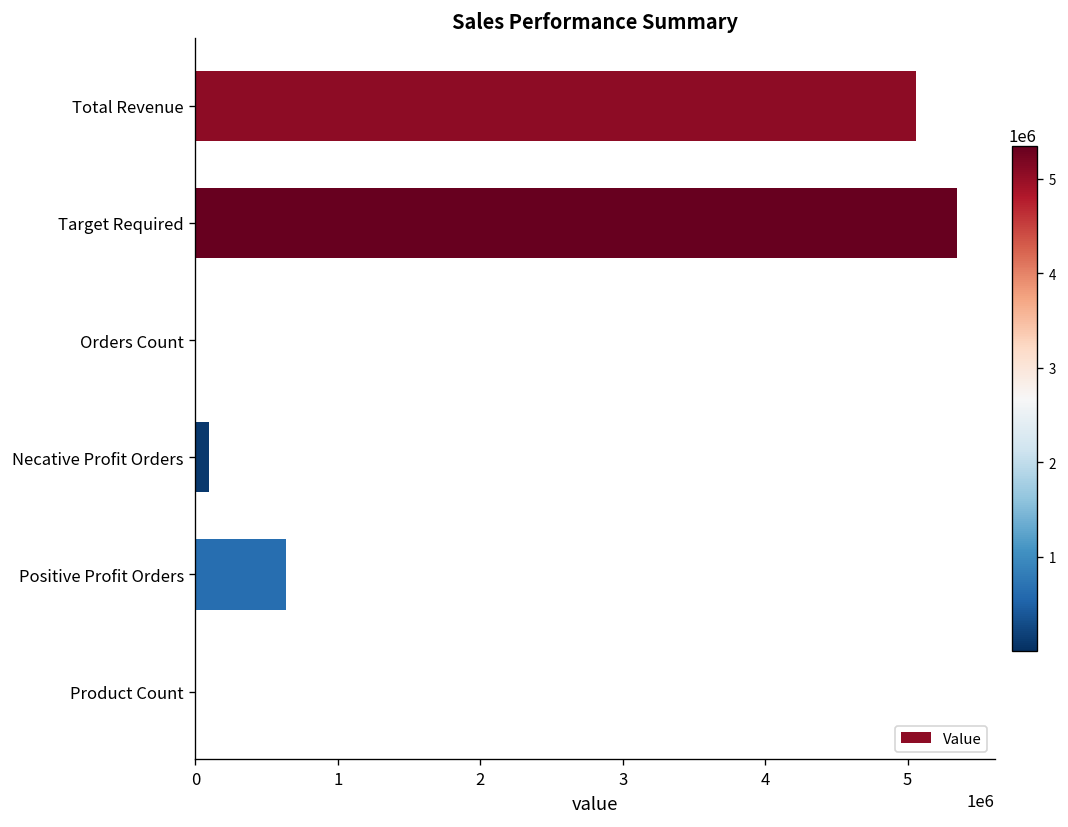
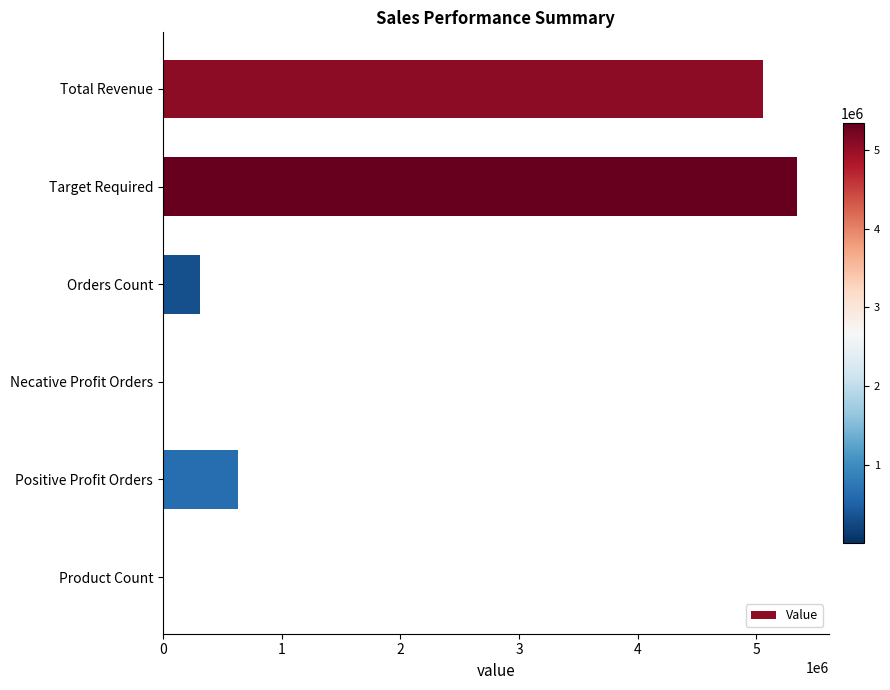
Orders Count: 0 -> 310000
Necative Profit Orders: 90000 -> 0
